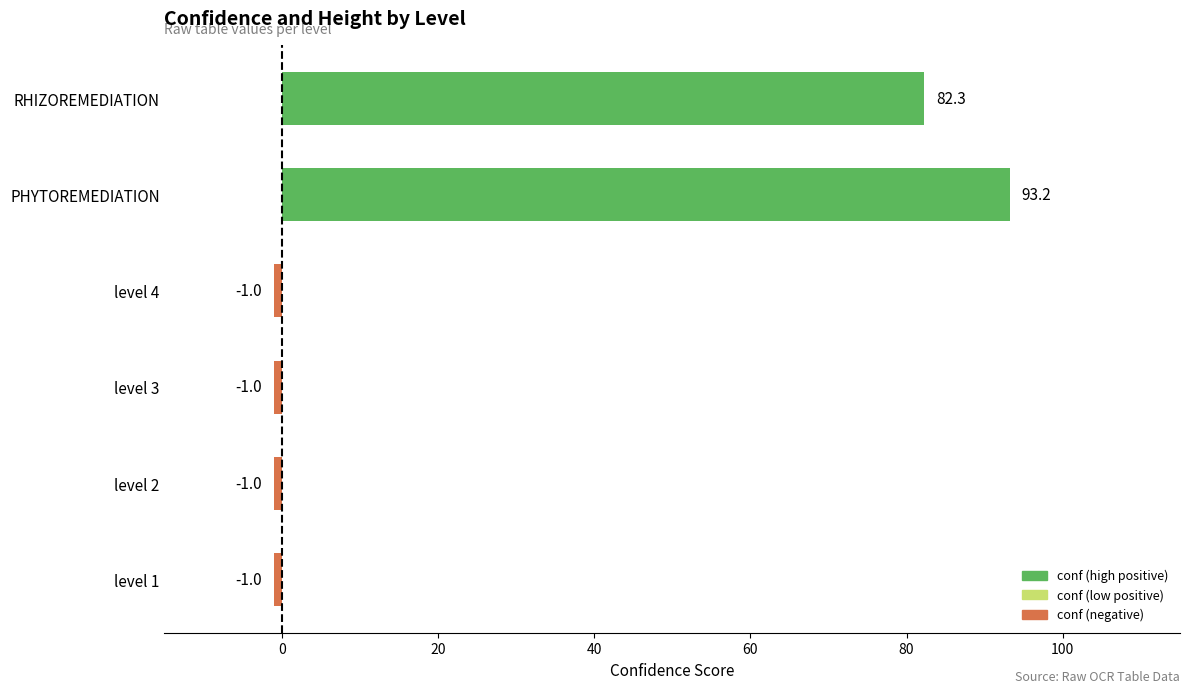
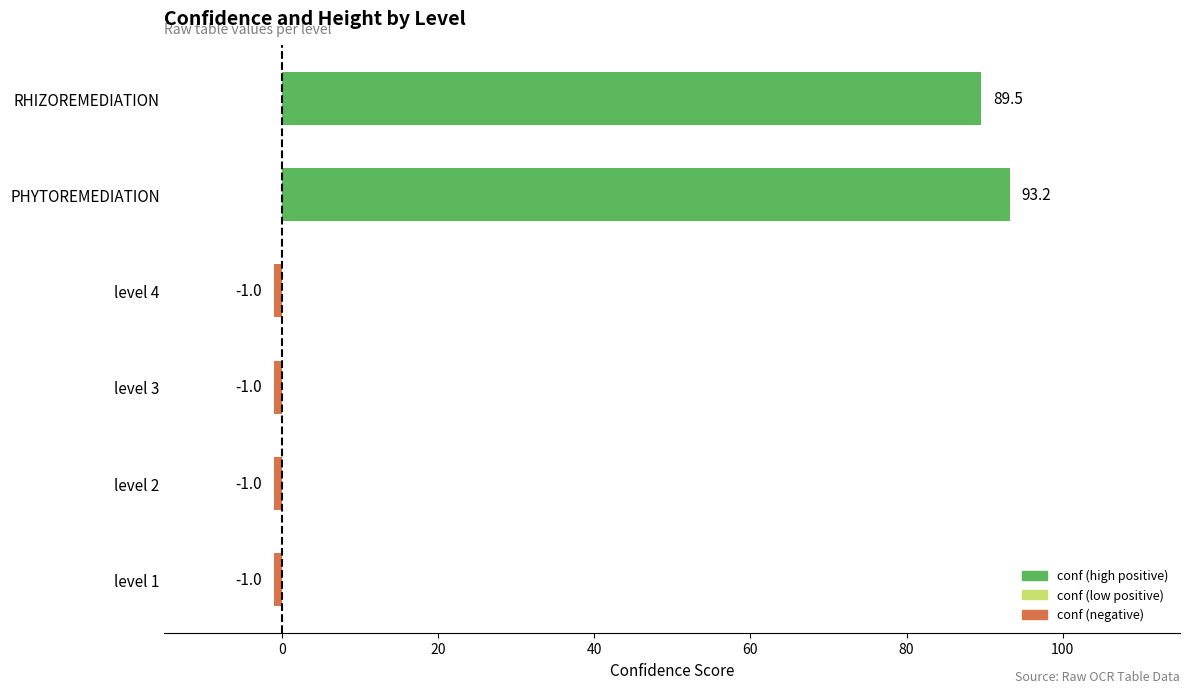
RHIZOREMEDIATION: 82.3 -> 89.5
